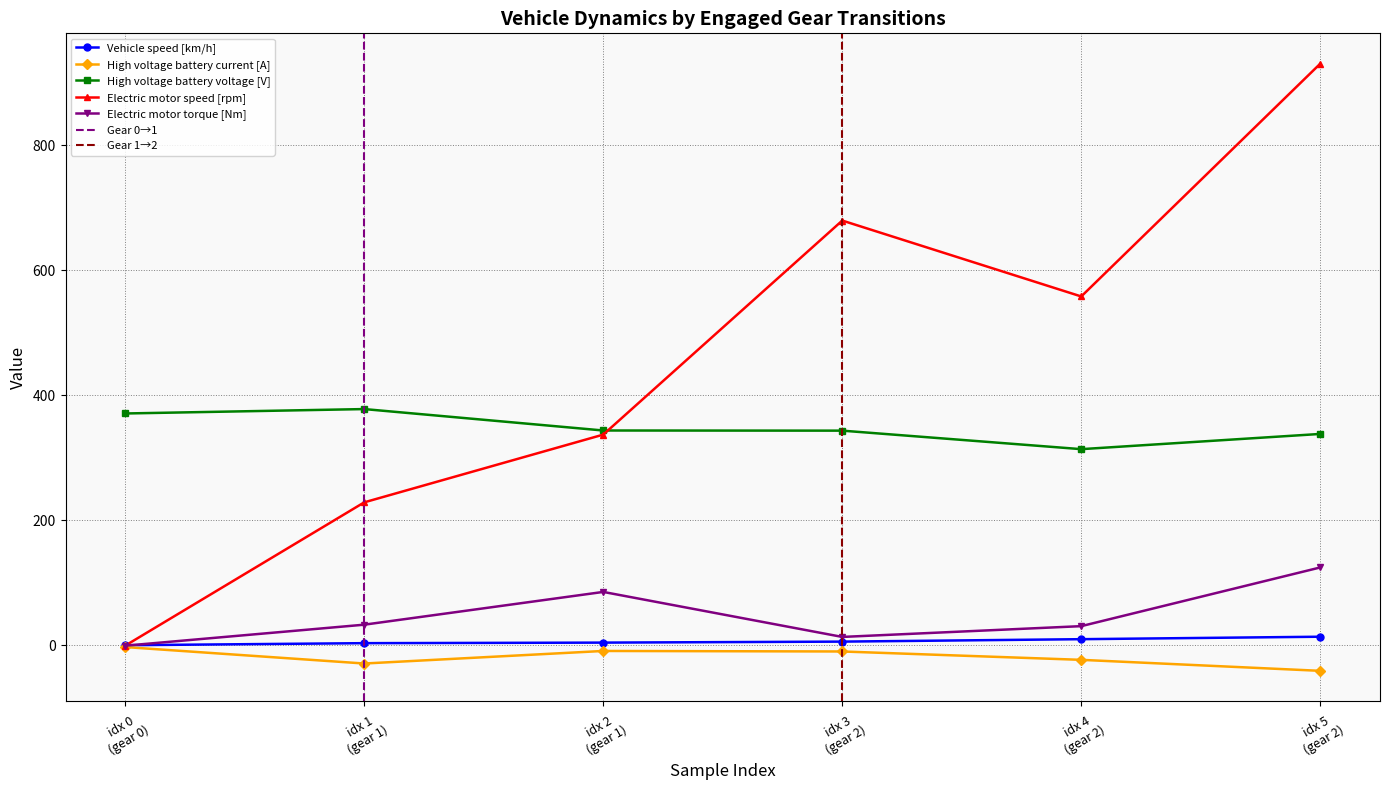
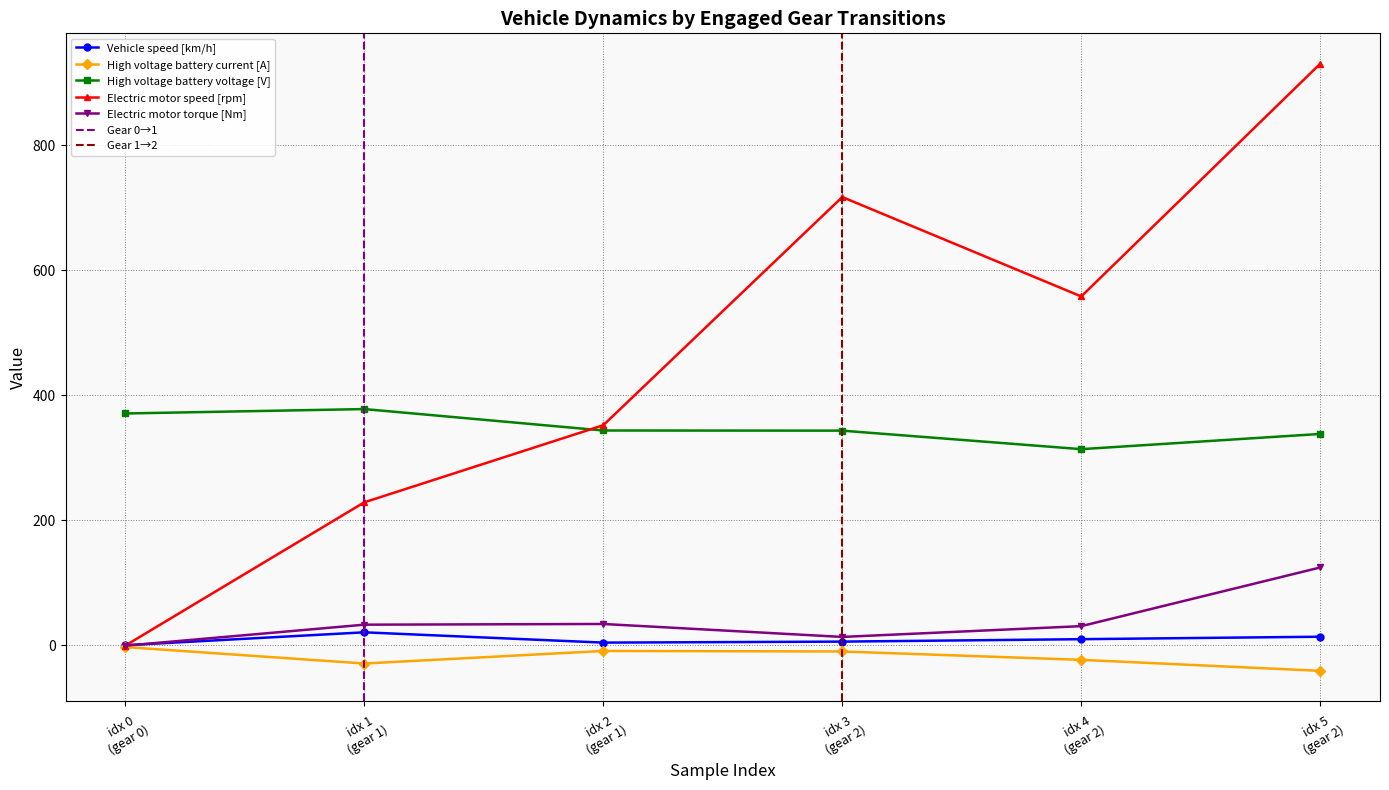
Vehicle speed [km/h], idx 1 (gear 1): 0 -> 20
Electric motor speed [rpm], idx 2 (gear 1): 340 -> 350
Electric motor torque [Nm], idx 2 (gear 1): 90 -> 30
Electric motor speed [rpm], idx 3 (gear 2): 680 -> 720
